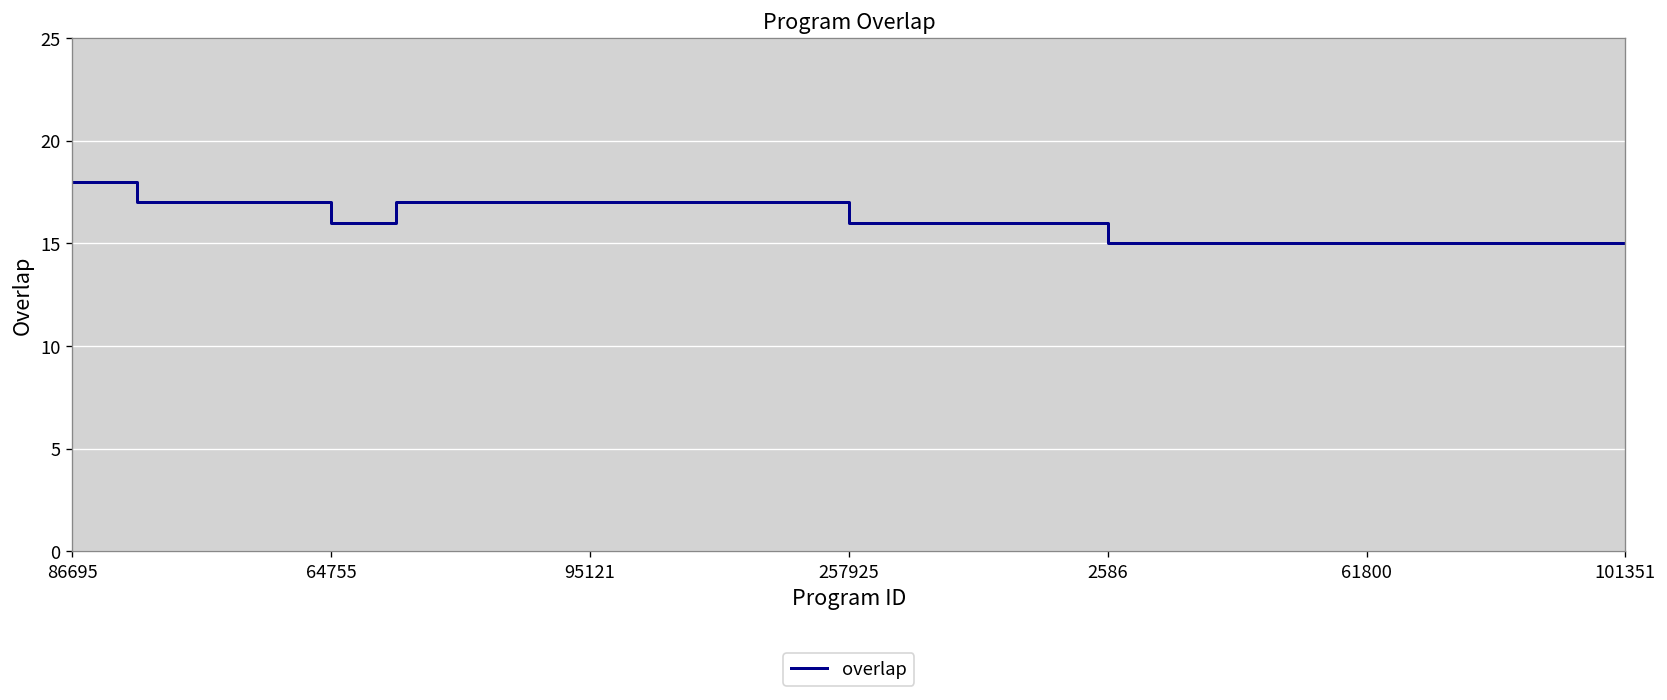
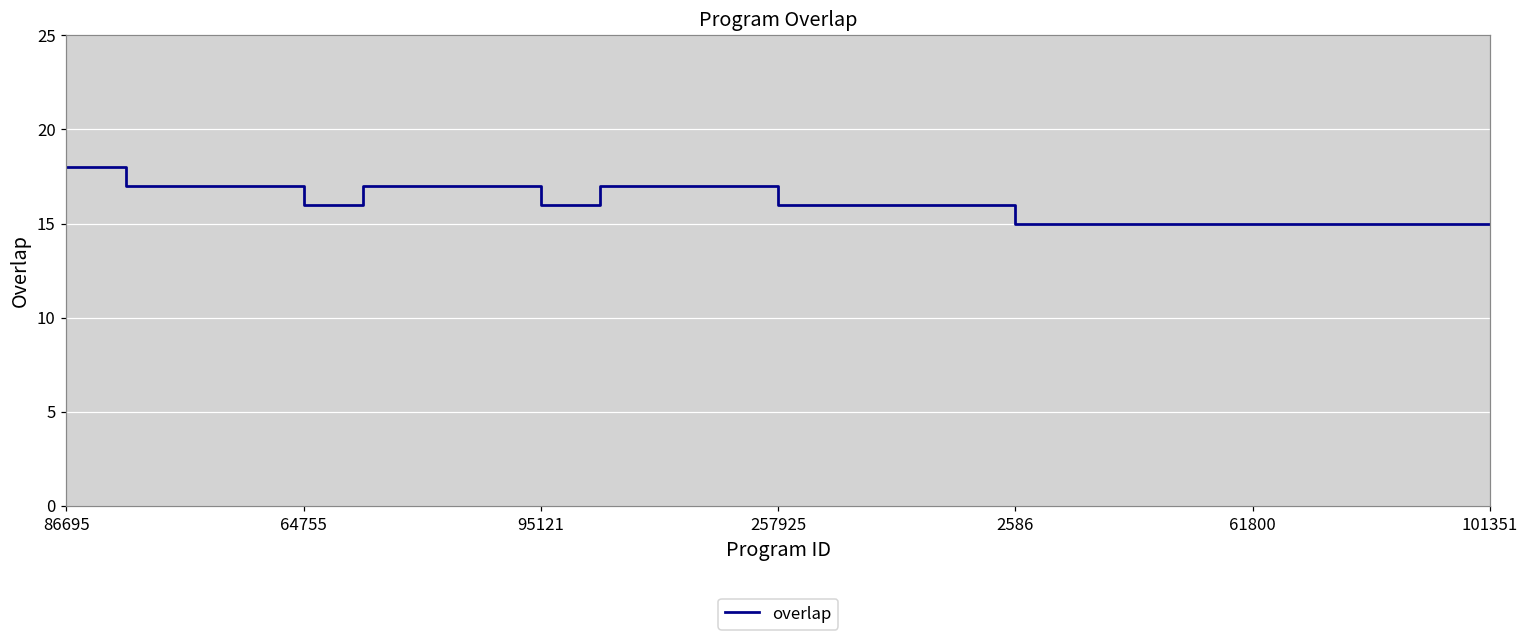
95121: 17 -> 16
